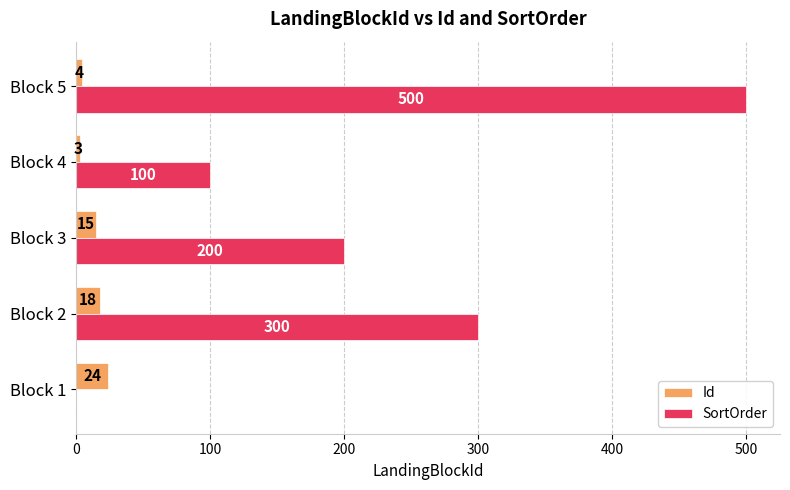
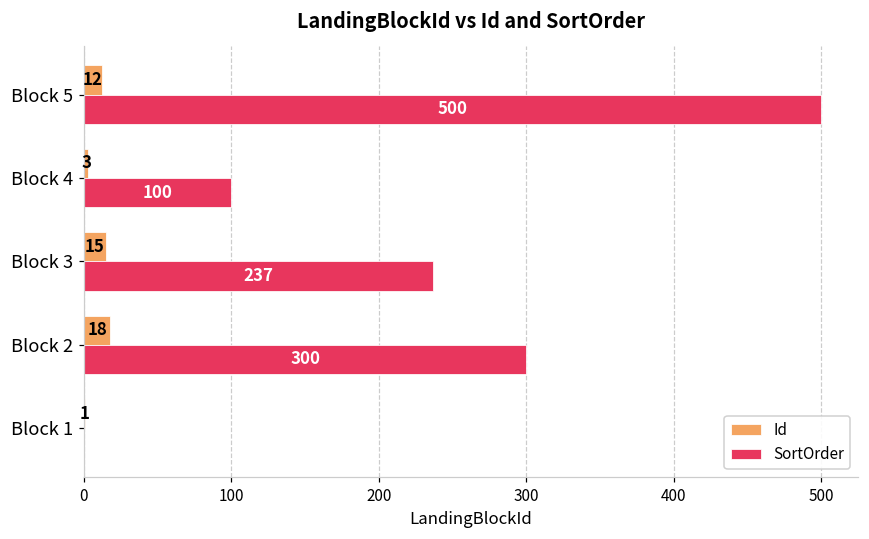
Id, Block 5: 4 -> 12
SortOrder, Block 3: 200 -> 237
Id, Block 1: 24 -> 1
